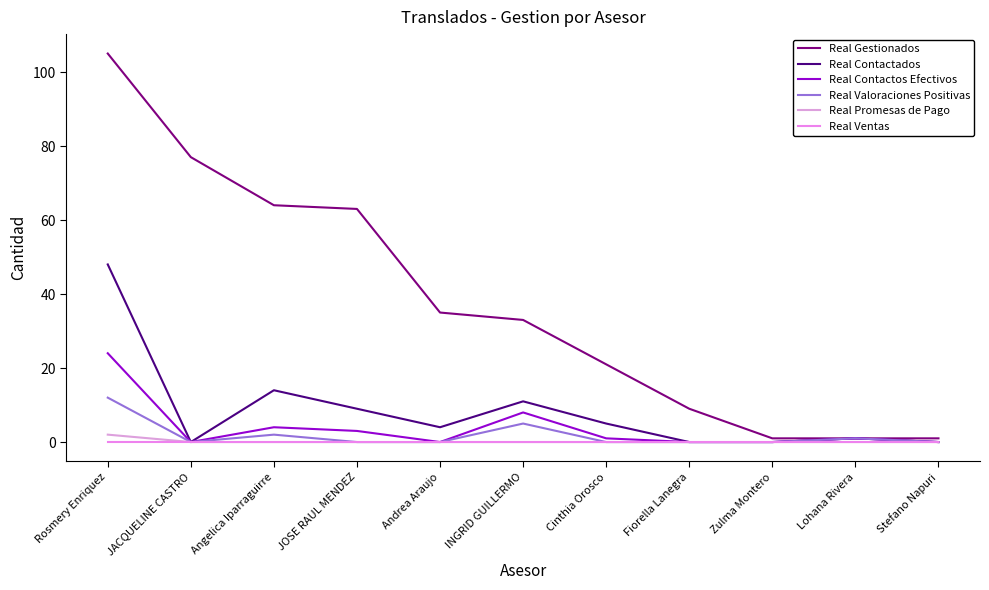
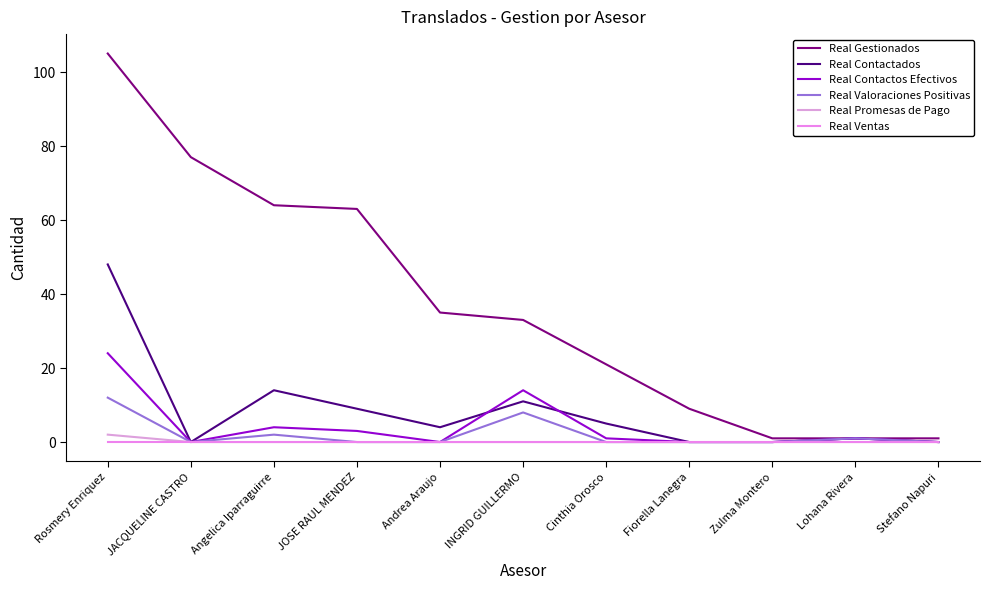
Real Contactos Efectivos, INGRID GUILLERMO: 8 -> 14
Real Valoraciones Positivas, INGRID GUILLERMO: 5 -> 8
